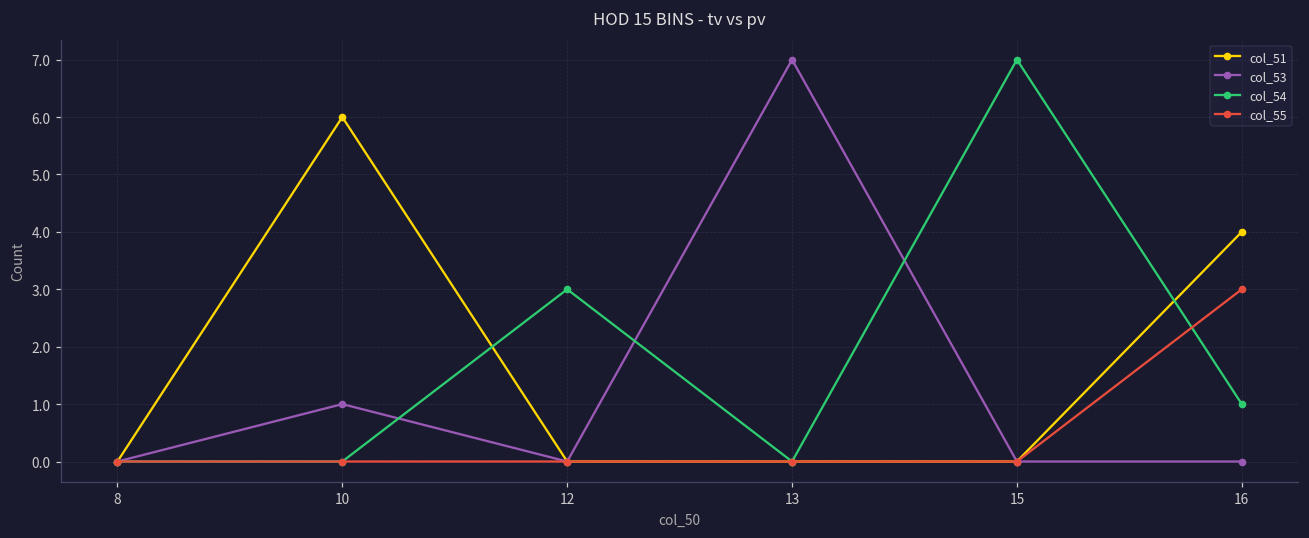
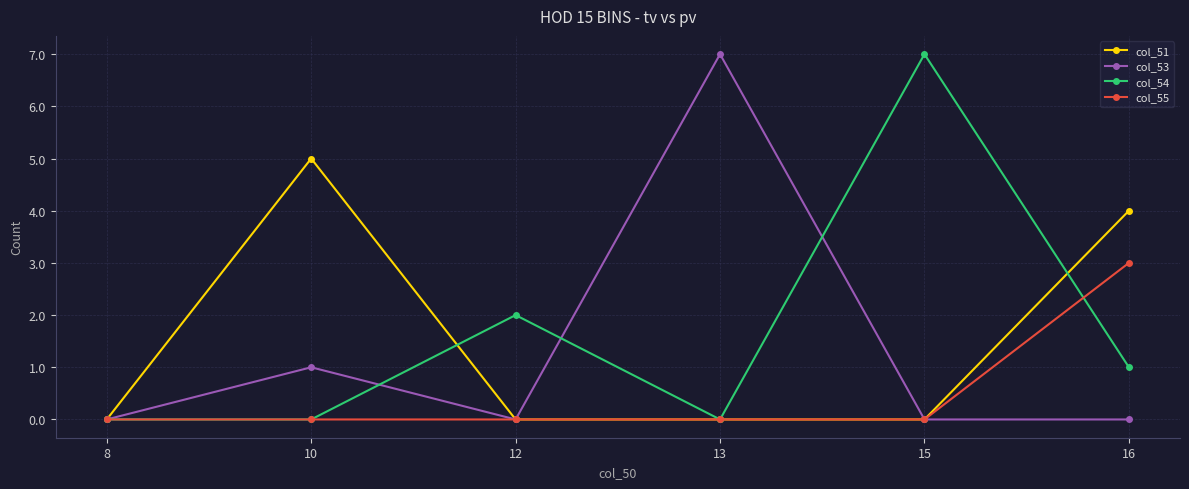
col_51, 10: 6 -> 5
col_54, 12: 3 -> 2
